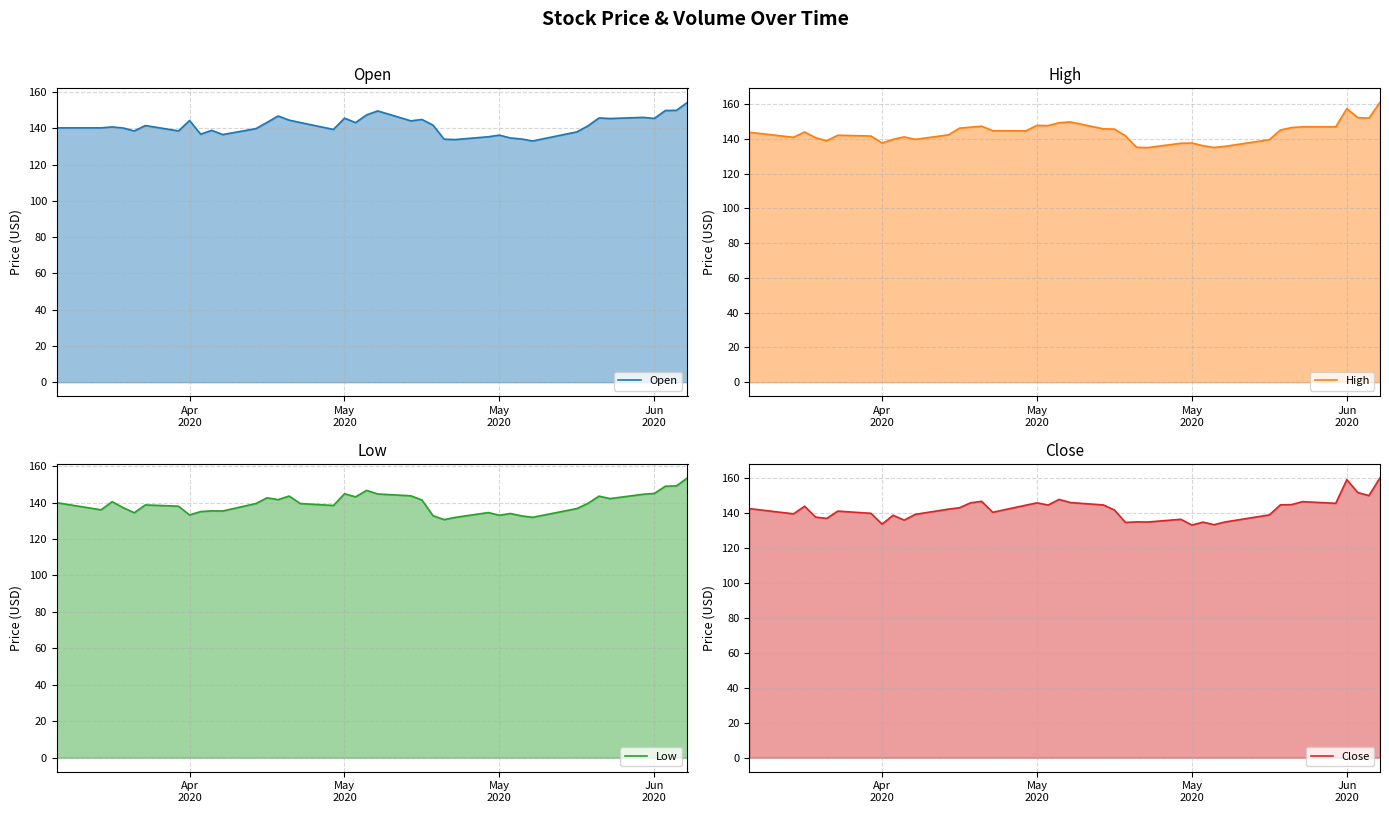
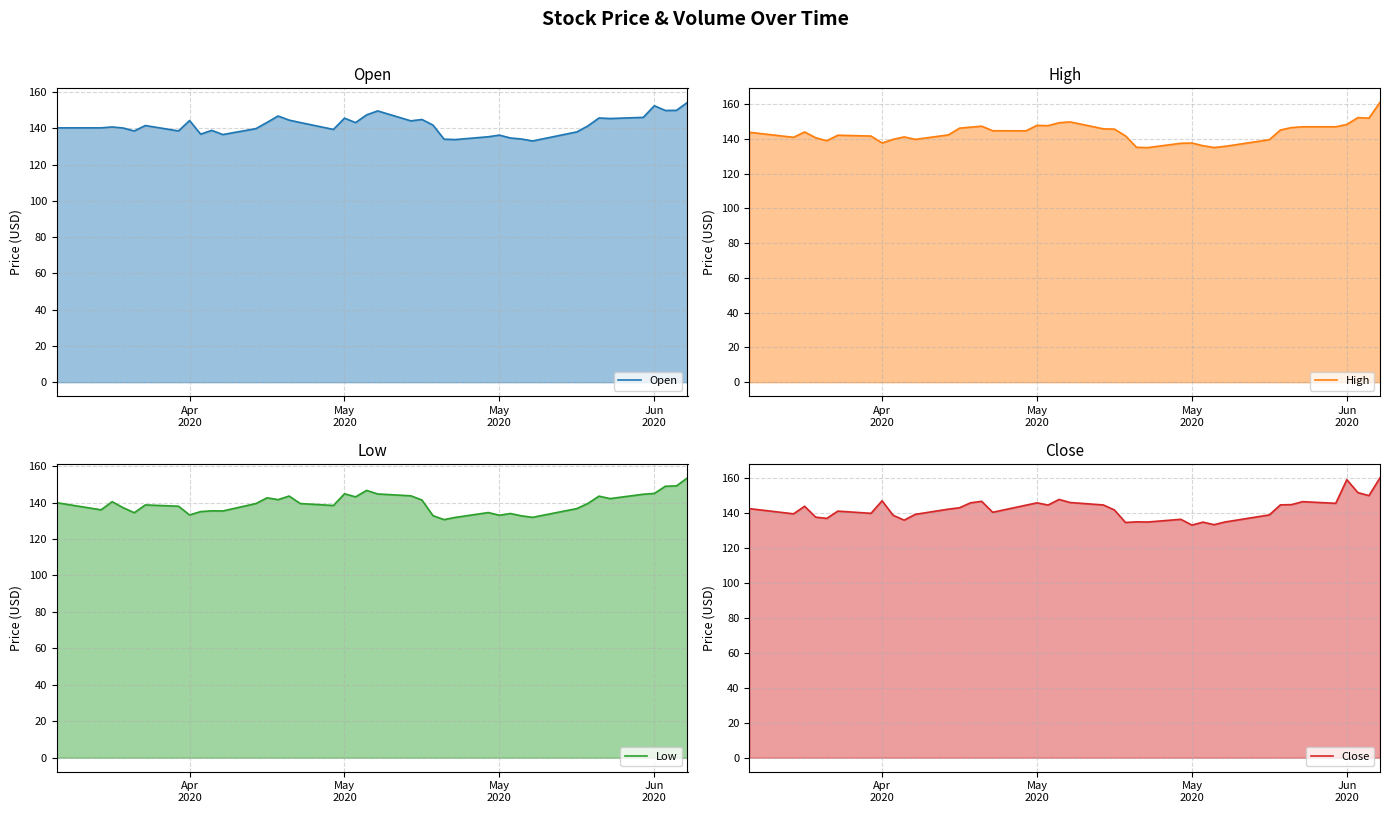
Open, Jun 2020: 145 -> 152
High, Jun 2020: 157 -> 148
Close, Apr 2020: 134 -> 147
